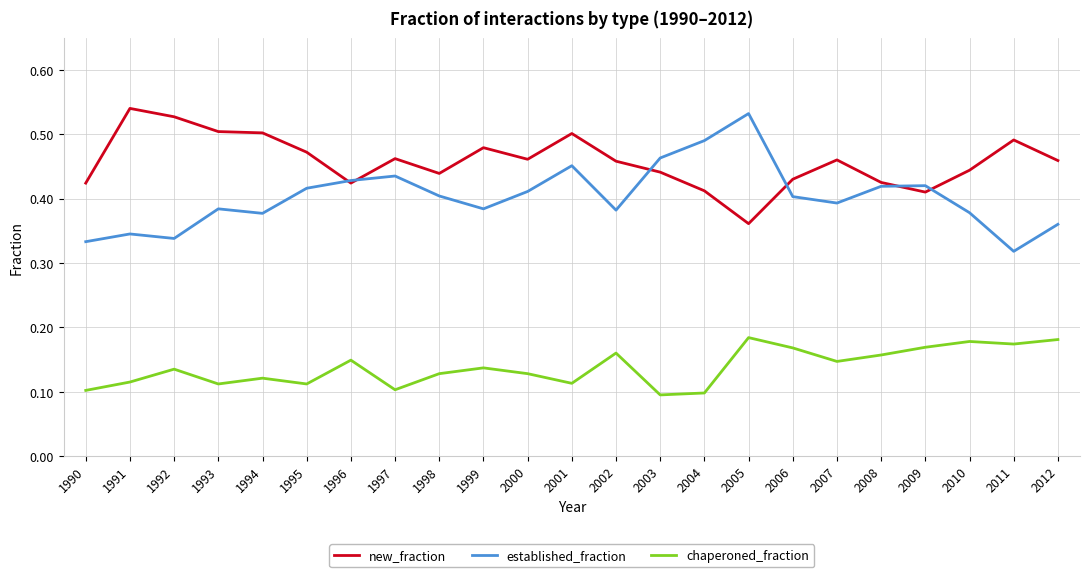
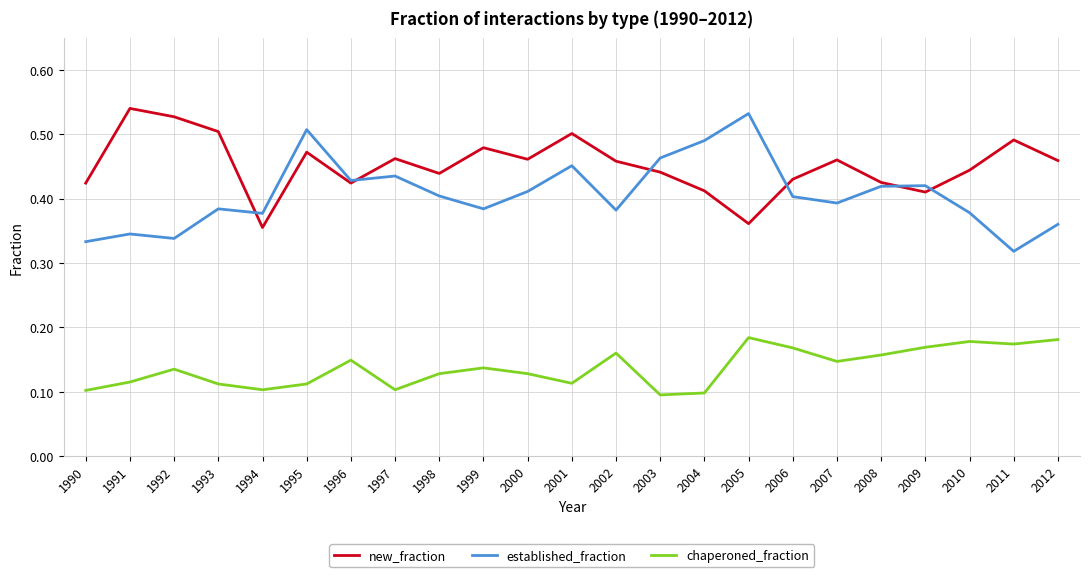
new_fraction, 1994: 0.50 -> 0.36
chaperoned_fraction, 1994: 0.12 -> 0.10
established_fraction, 1995: 0.42 -> 0.51
